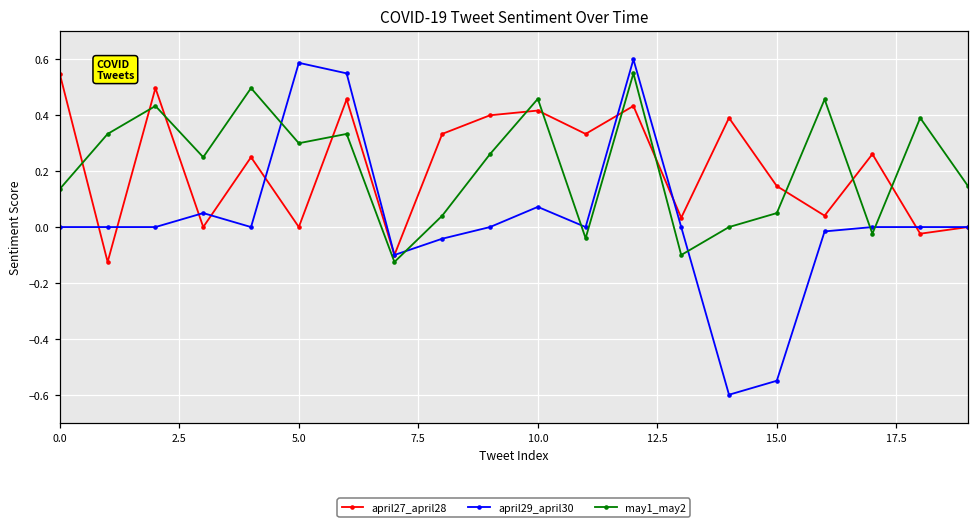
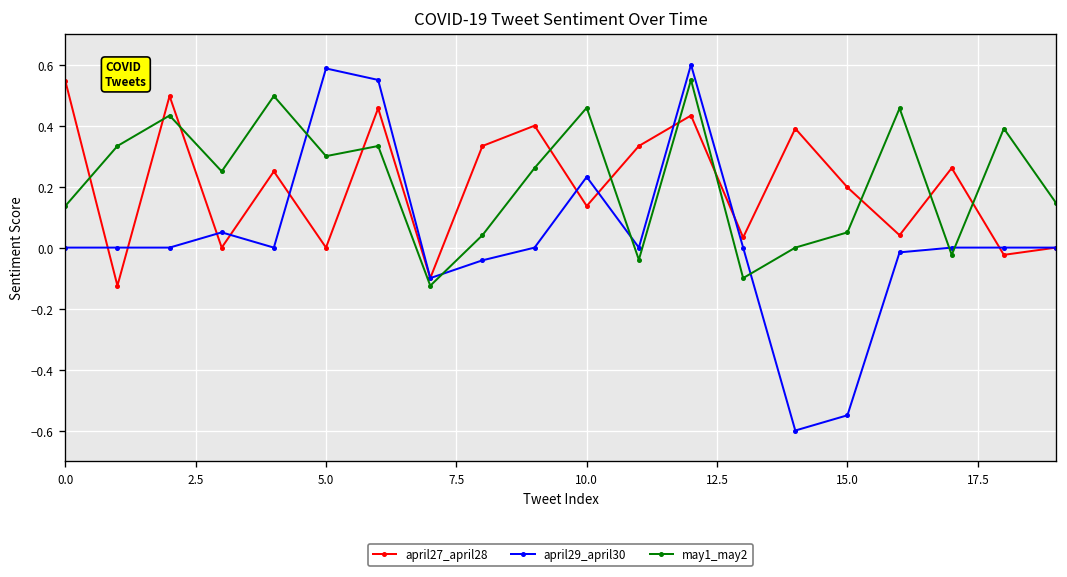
april27_april28, 10.0: 0.42 -> 0.14
april29_april30, 10.0: 0.07 -> 0.23
april27_april28, 15.0: 0.15 -> 0.20
